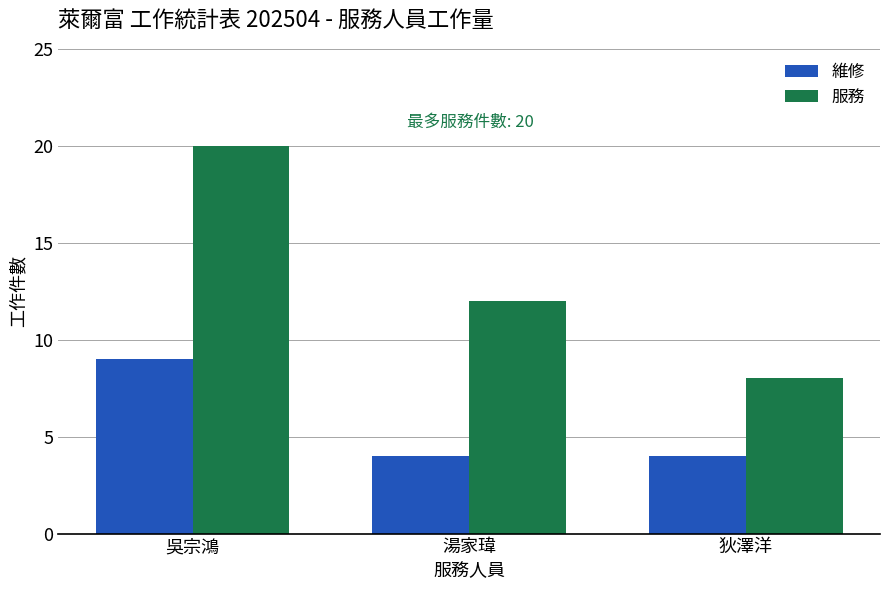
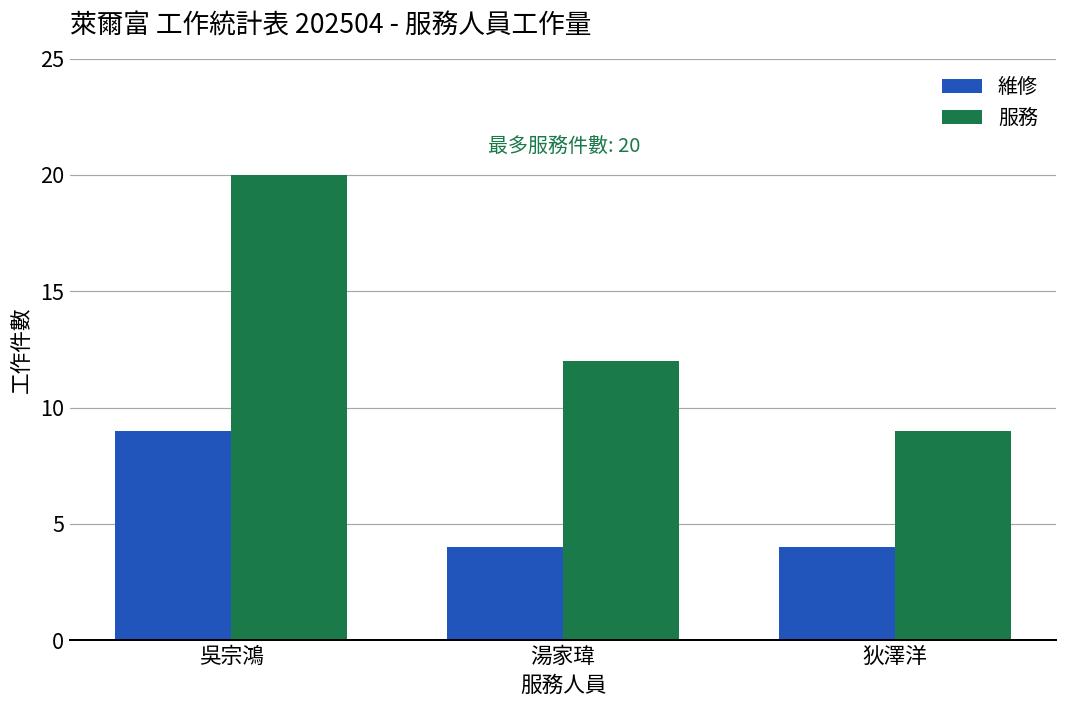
服務, 狄澤洋: 8 -> 9
